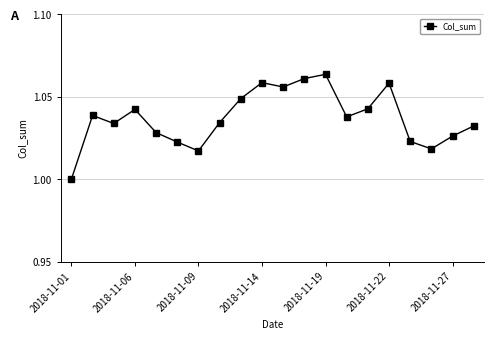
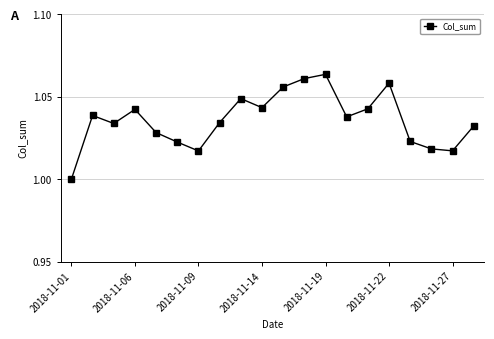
2018-11-14: 1.059 -> 1.043
2018-11-27: 1.026 -> 1.017
